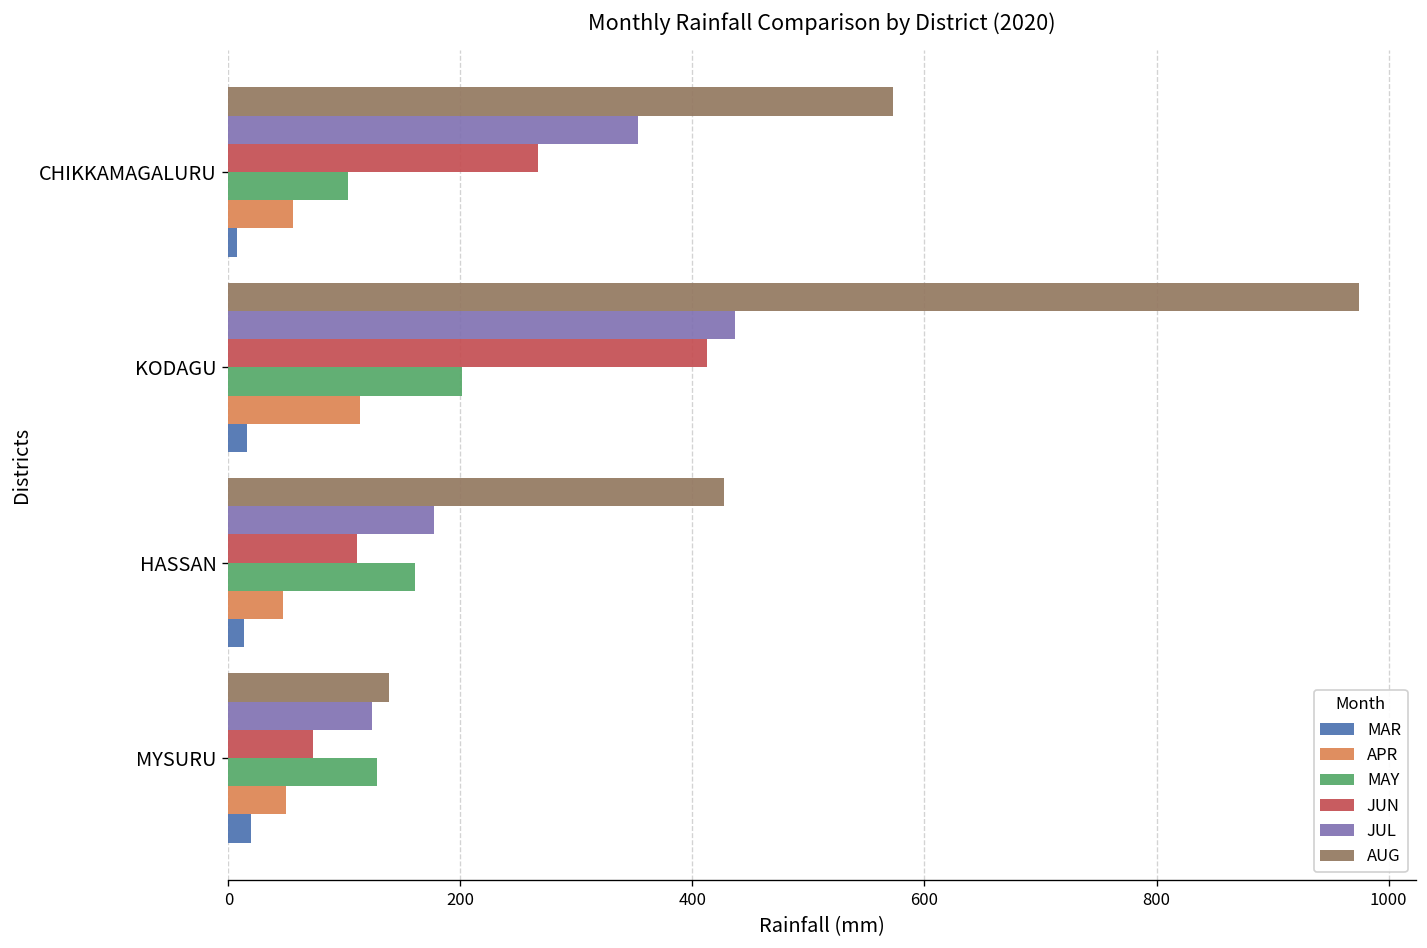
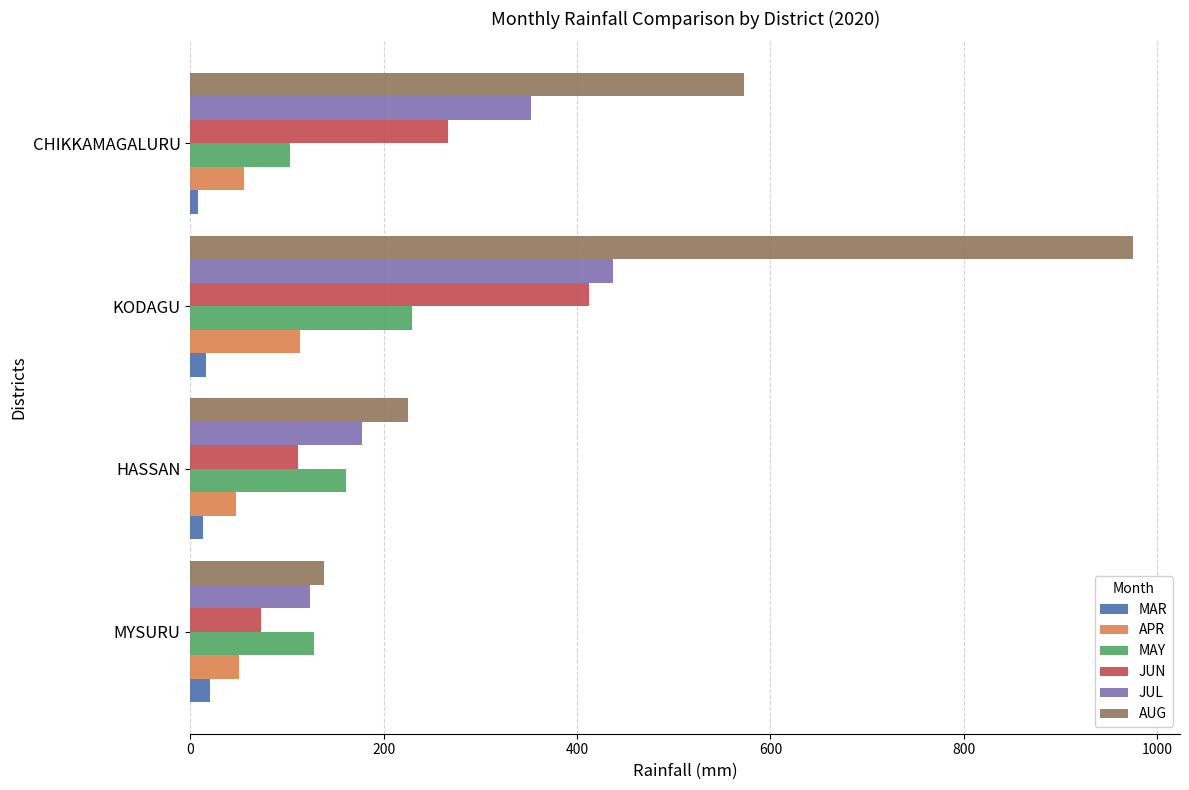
MAY, KODAGU: 200 -> 230
AUG, HASSAN: 430 -> 230
